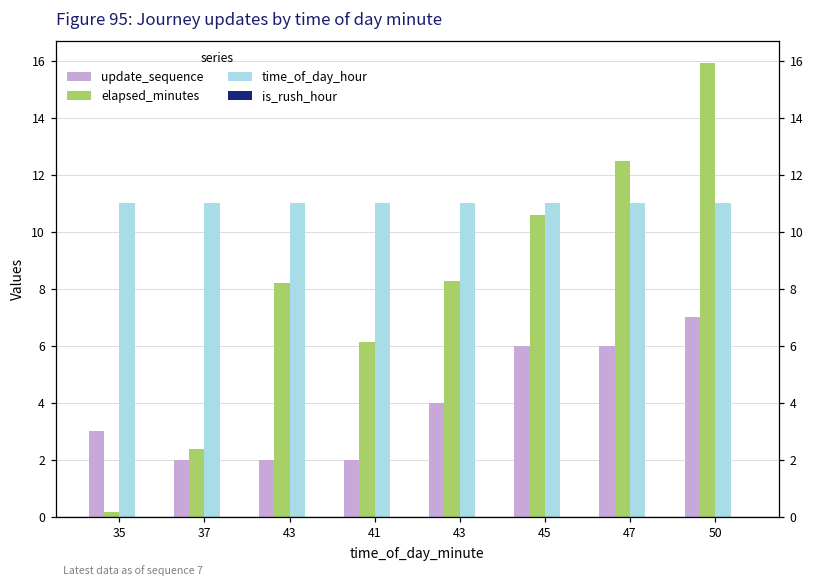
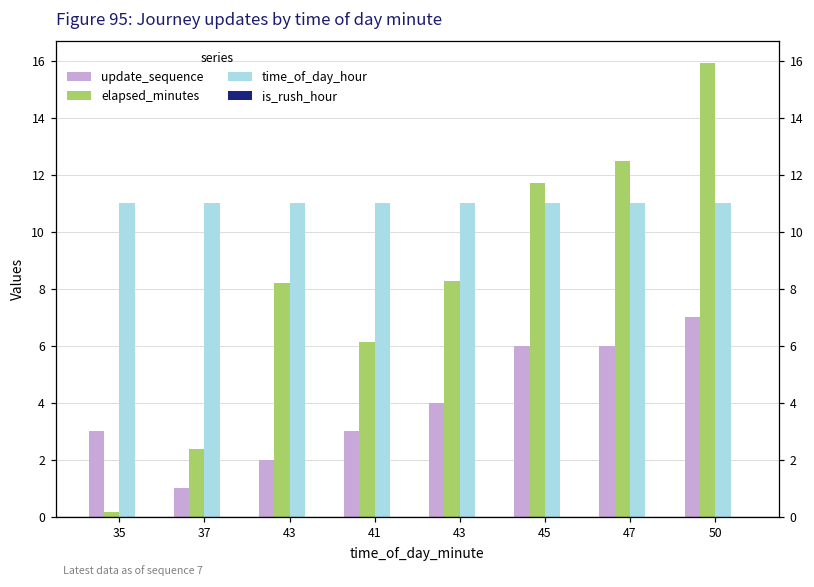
update_sequence, 37: 2 -> 1
update_sequence, 41: 2 -> 3
elapsed_minutes, 45: 10.6 -> 11.7
